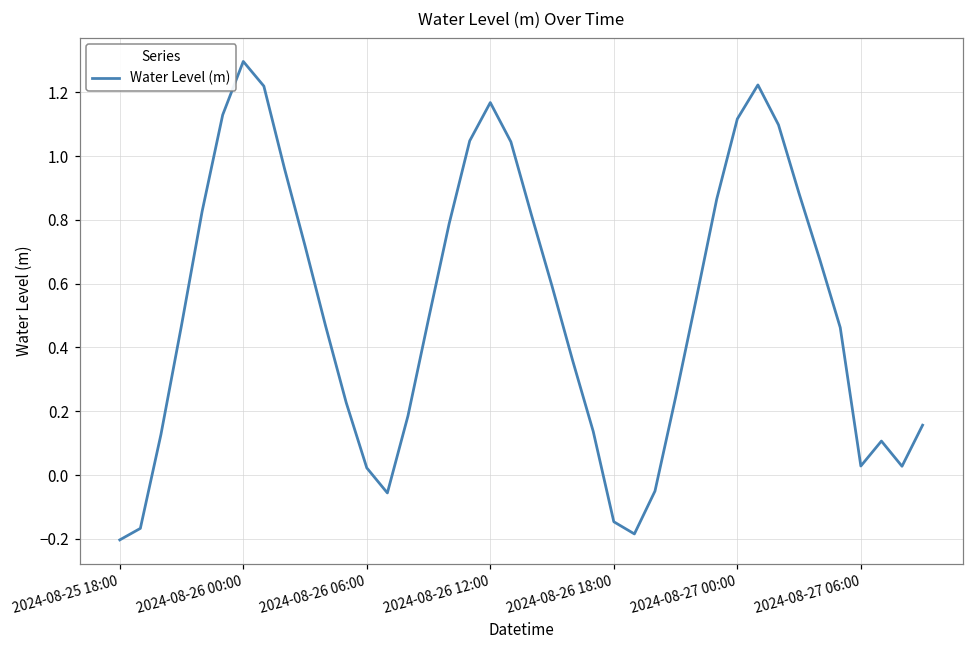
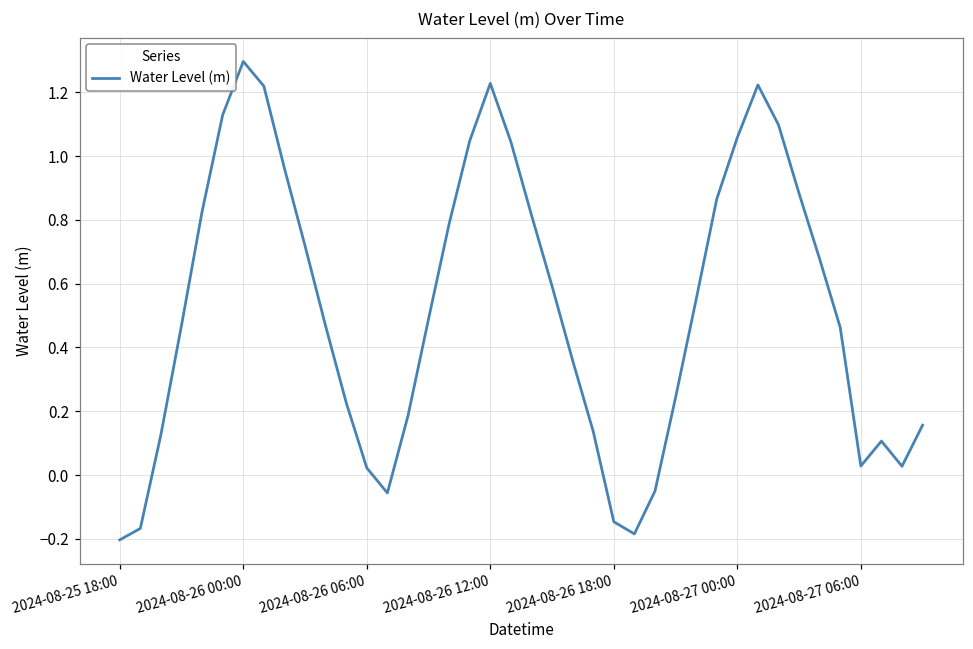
2024-08-26 12:00: 1.17 -> 1.23
2024-08-27 00:00: 1.12 -> 1.06
